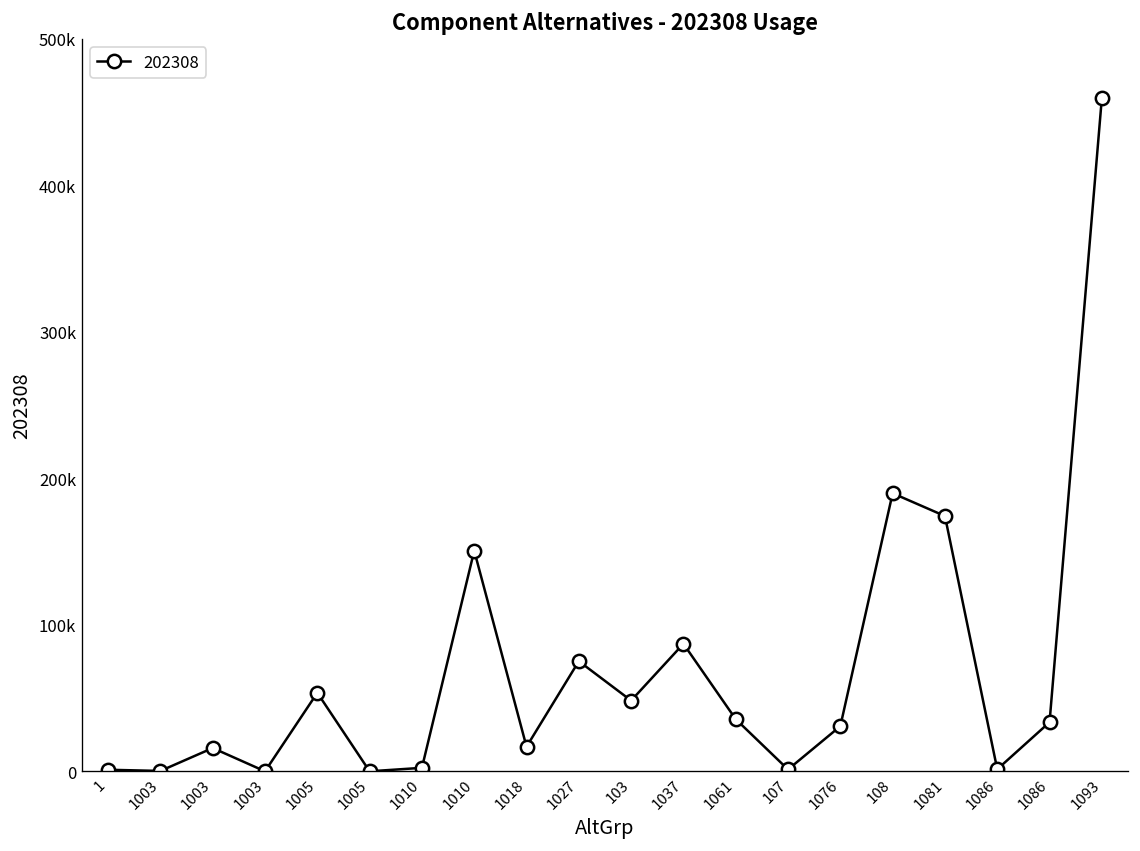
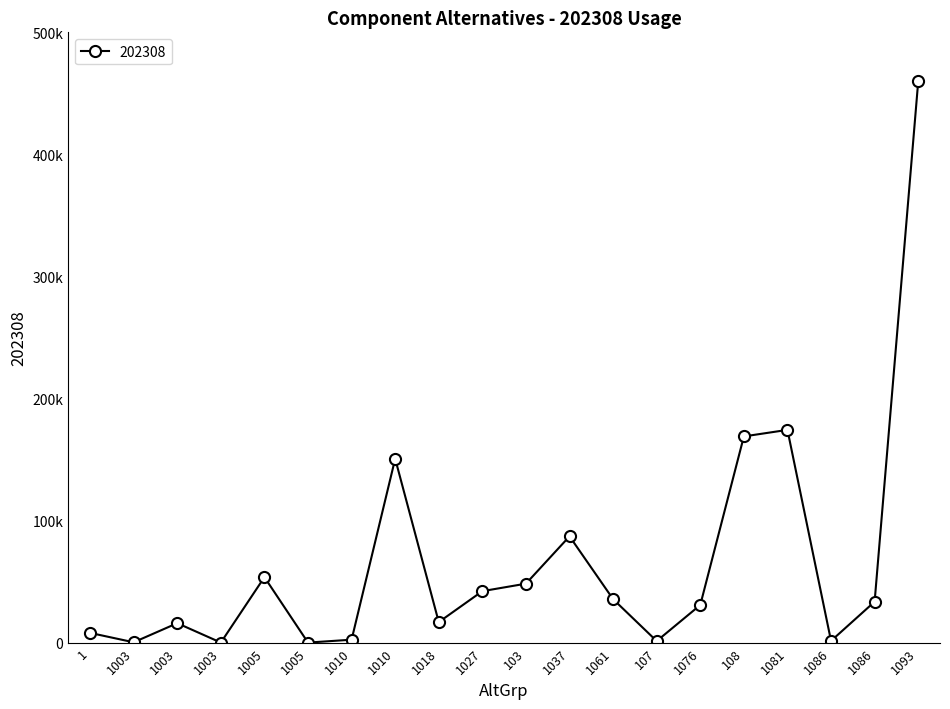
1: 1000 -> 8000
1027: 75000 -> 42000
108: 190000 -> 169000
